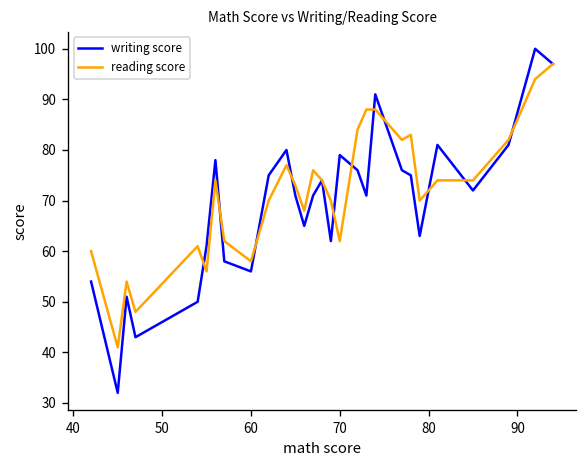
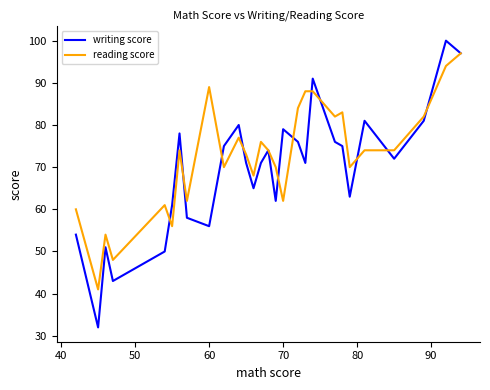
reading score, 60: 58 -> 89
